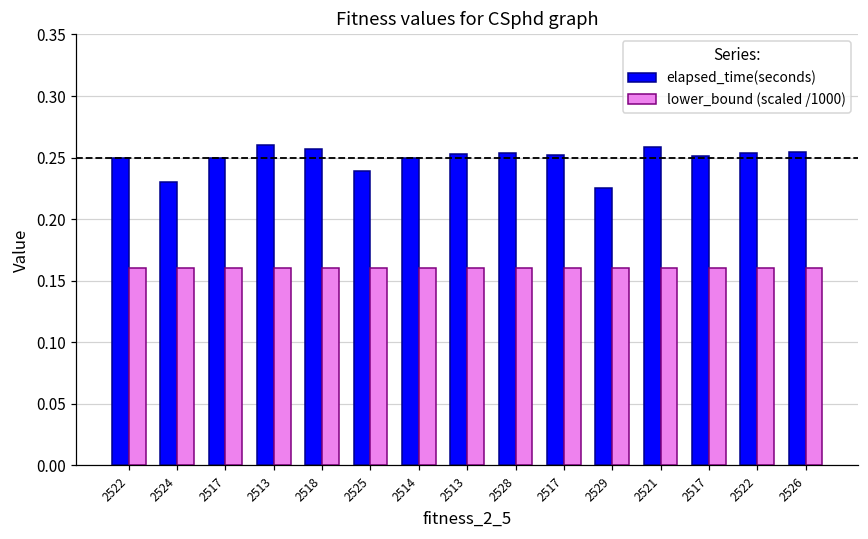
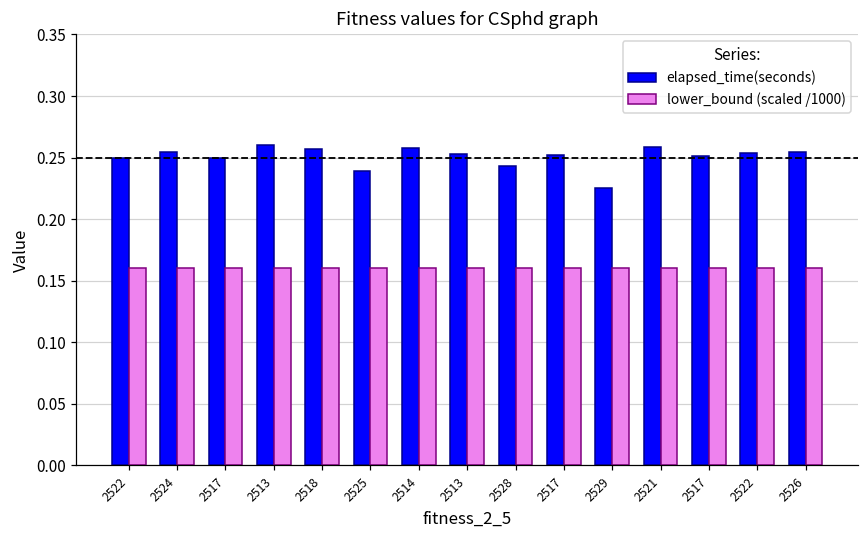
elapsed_time(seconds), 2524: 0.230 -> 0.255
elapsed_time(seconds), 2514: 0.249 -> 0.257
elapsed_time(seconds), 2528: 0.254 -> 0.243
